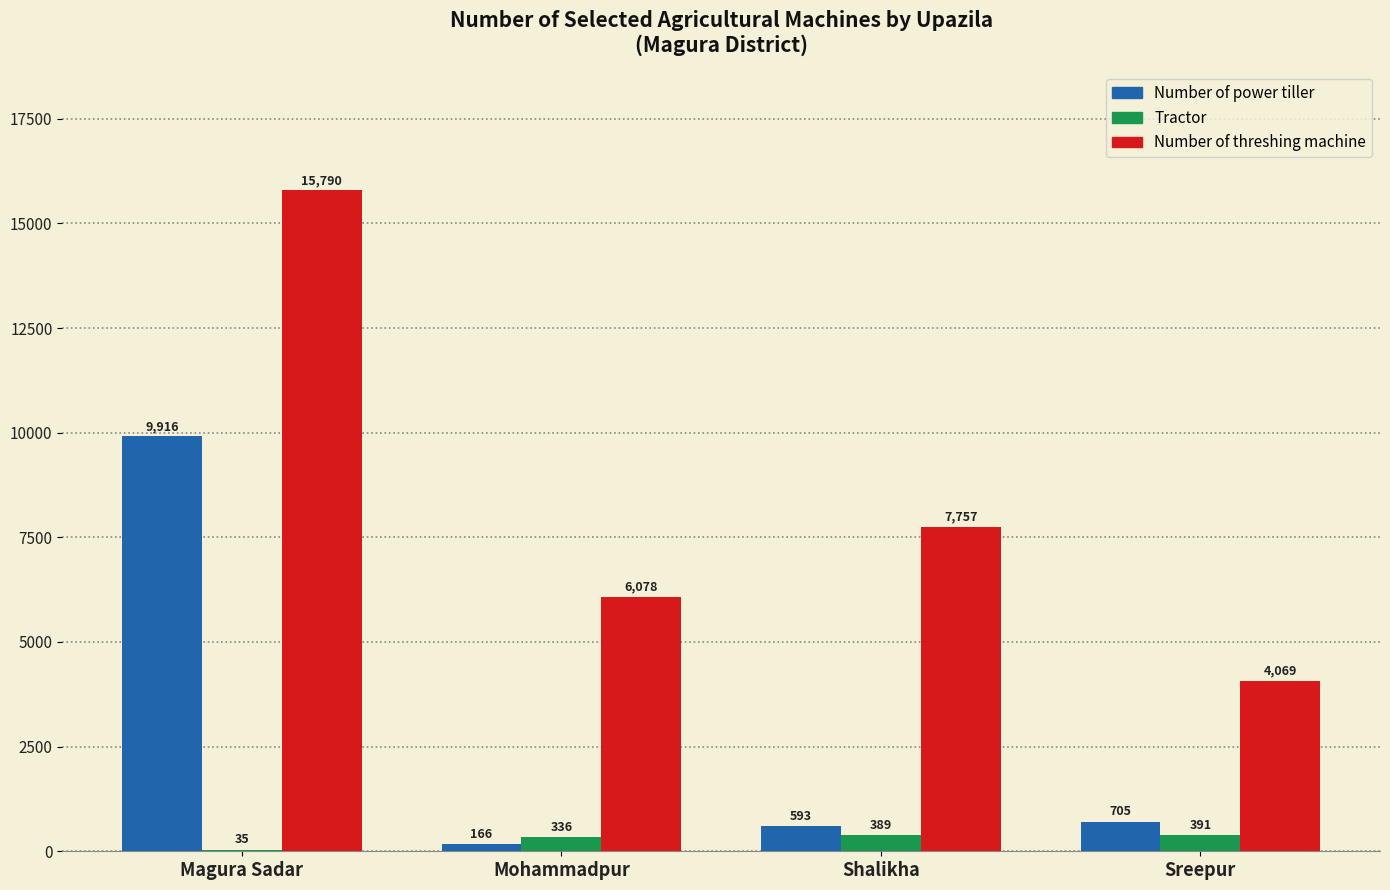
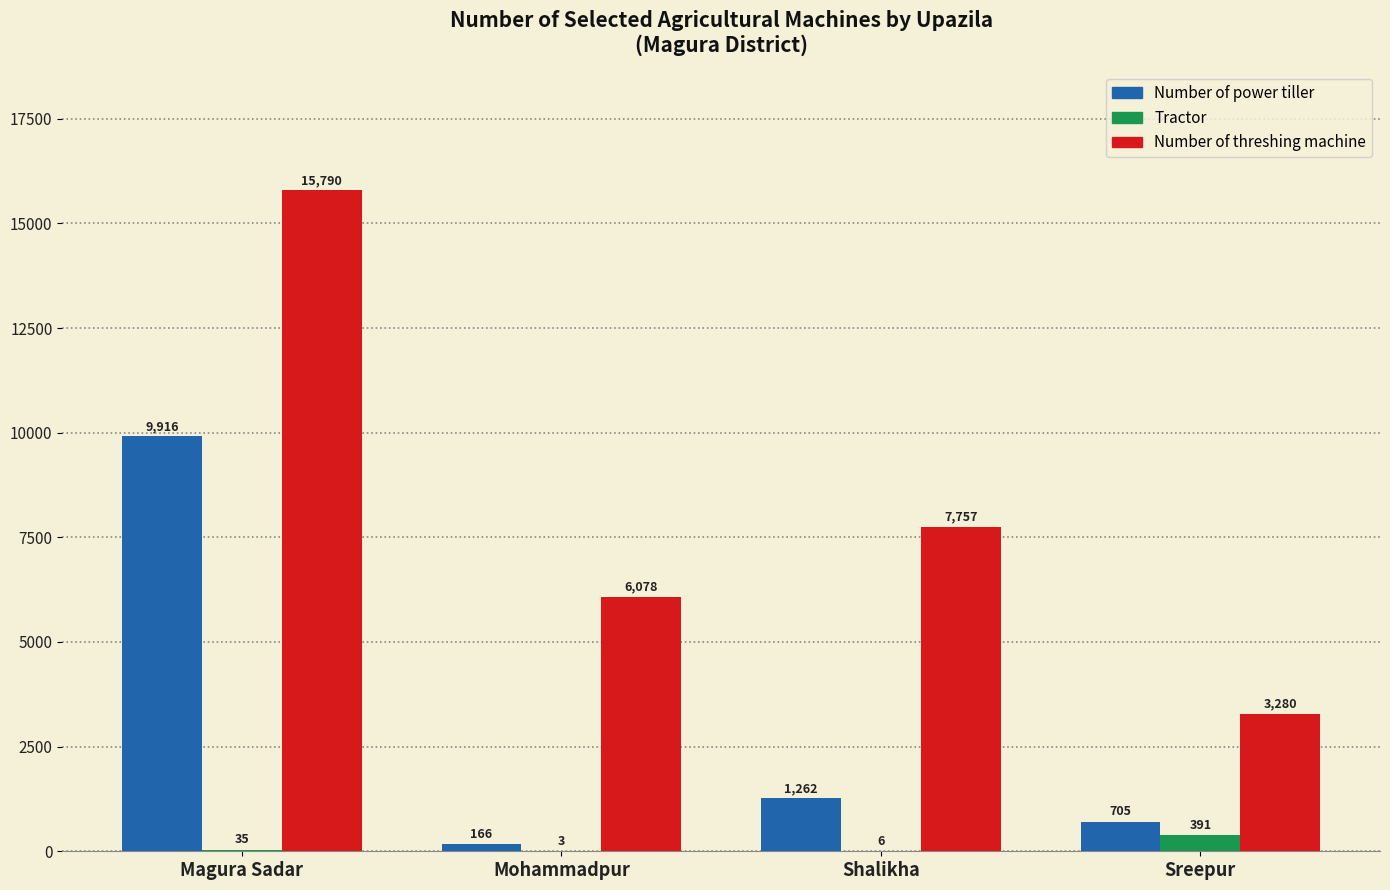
Tractor, Mohammadpur: 336 -> 3
Number of power tiller, Shalikha: 593 -> 1,262
Tractor, Shalikha: 389 -> 6
Number of threshing machine, Sreepur: 4,069 -> 3,280
